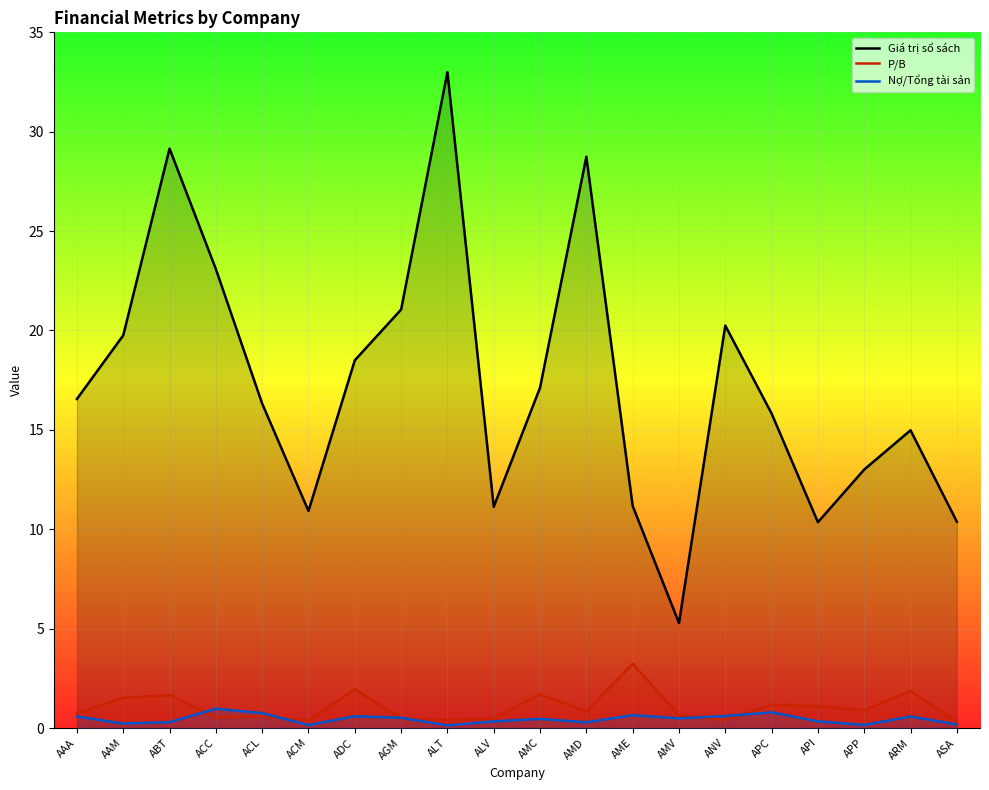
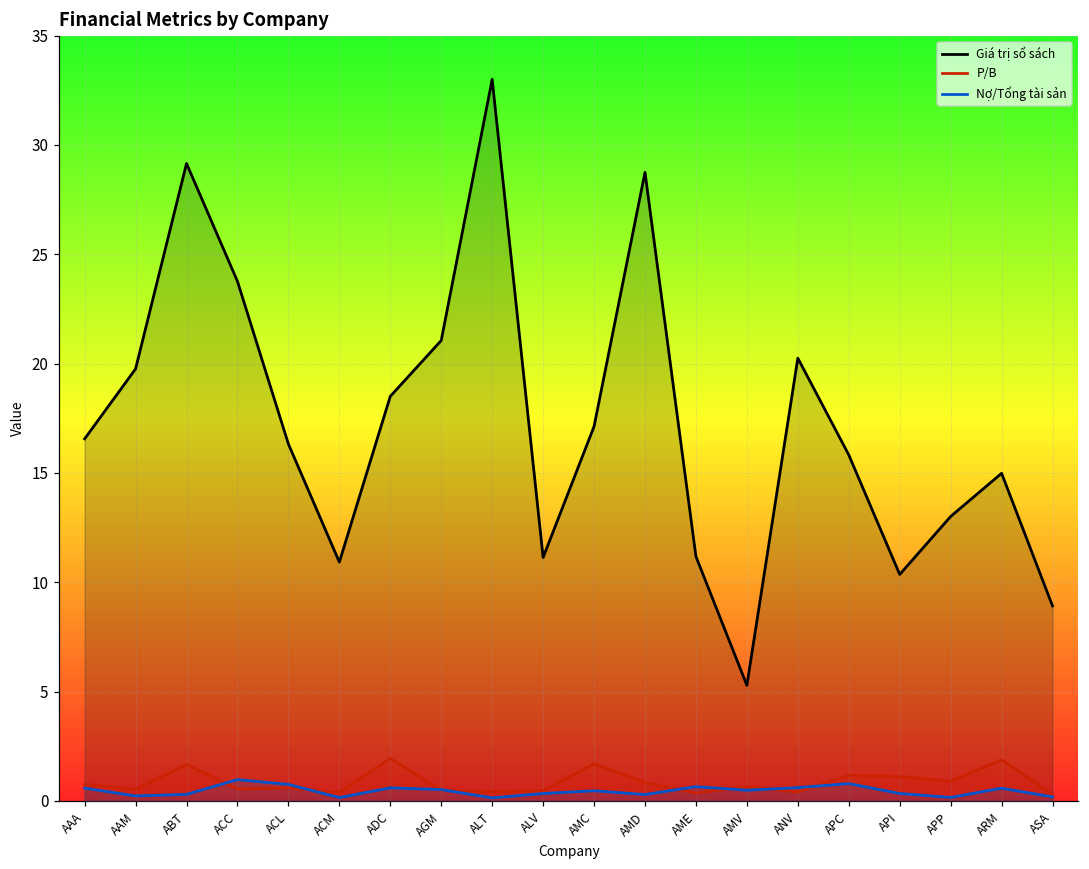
P/B, AAM: 1.5 -> 0.5
Giá trị sổ sách, ACC: 23.1 -> 23.8
P/B, AME: 3.2 -> 0.4
Giá trị sổ sách, ASA: 10.4 -> 8.9
